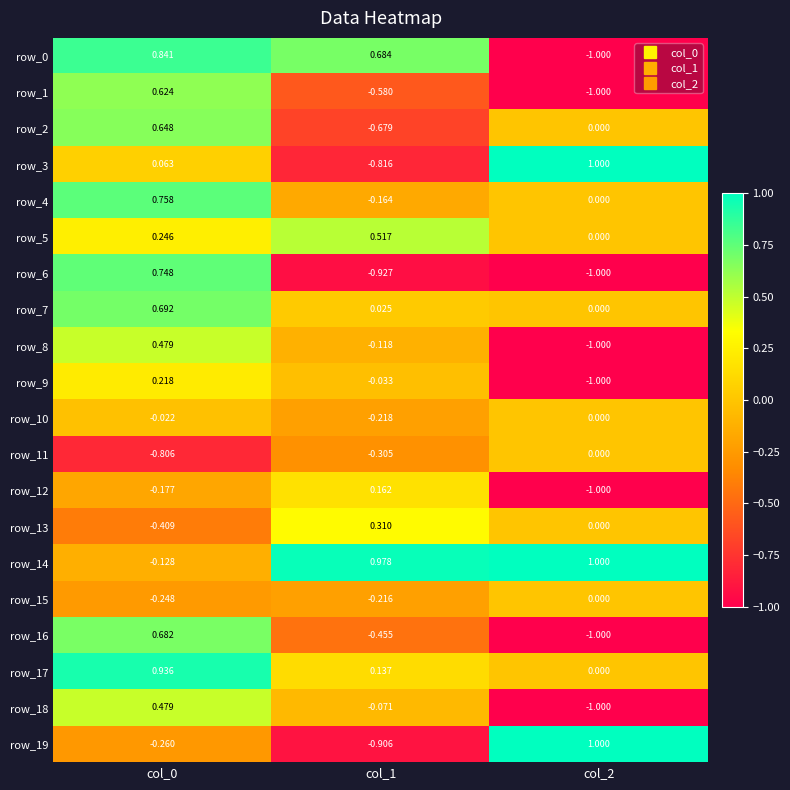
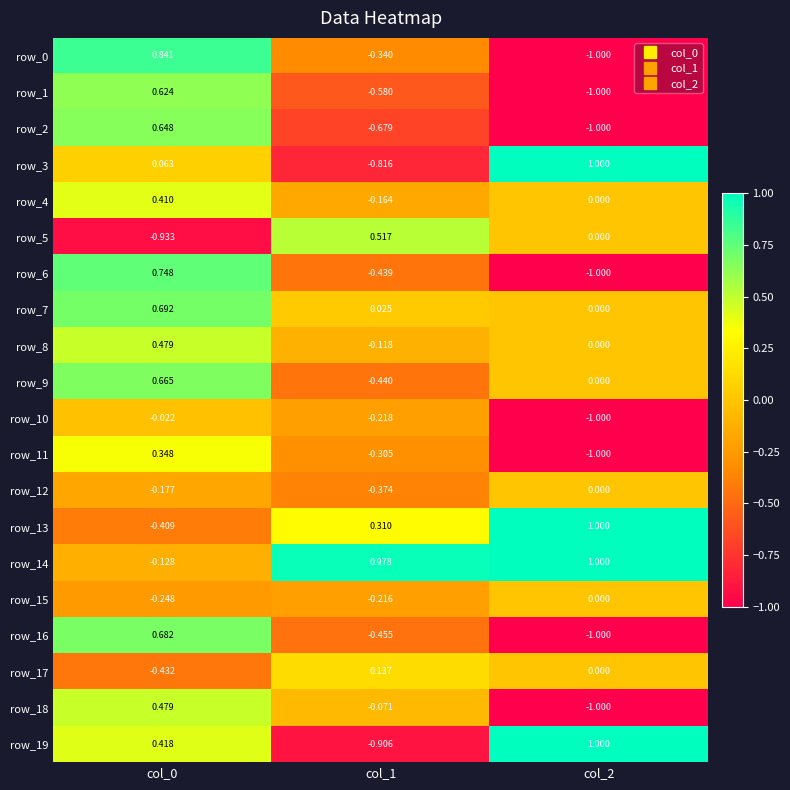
row_0, col_1: 0.684 -> -0.340
row_2, col_2: 0.000 -> -1.000
row_4, col_0: 0.758 -> 0.410
row_5, col_0: 0.246 -> -0.933
row_6, col_1: -0.927 -> -0.439
row_8, col_2: -1.000 -> 0.000
row_9, col_0: 0.218 -> 0.665
row_9, col_1: -0.033 -> -0.440
row_9, col_2: -1.000 -> 0.000
row_10, col_2: 0.000 -> -1.000
row_11, col_0: -0.806 -> 0.348
row_11, col_2: 0.000 -> -1.000
row_12, col_1: 0.162 -> -0.374
row_12, col_2: -1.000 -> 0.000
row_13, col_2: 0.000 -> 1.000
row_17, col_0: 0.936 -> -0.432
row_19, col_0: -0.260 -> 0.418
